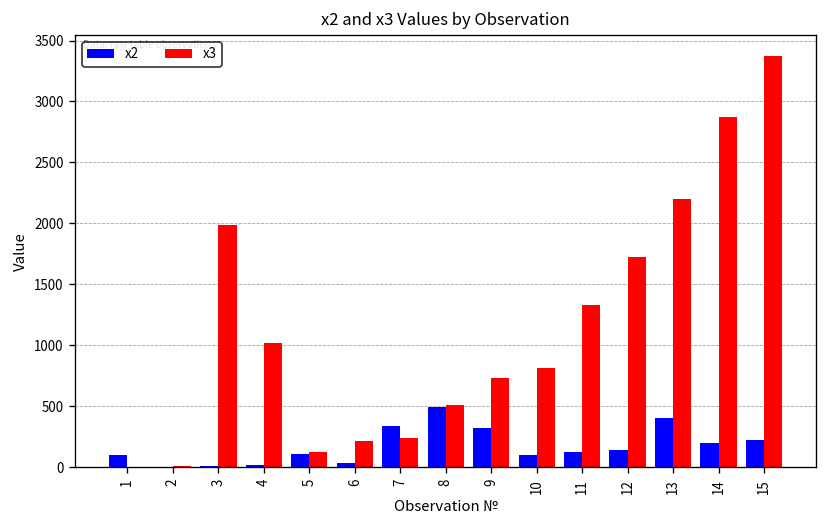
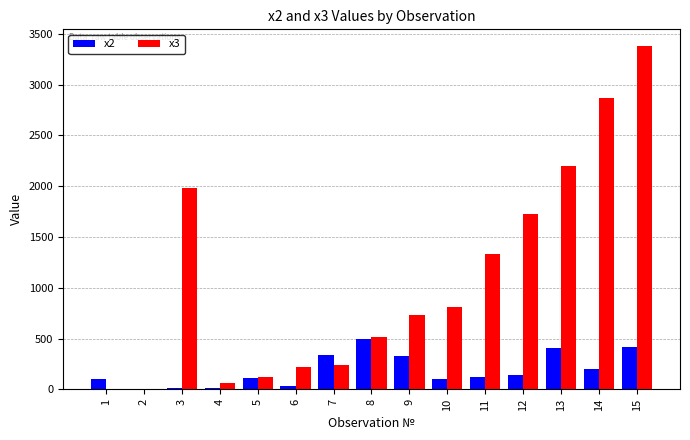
x3, 4: 1020 -> 60
x2, 15: 230 -> 420
